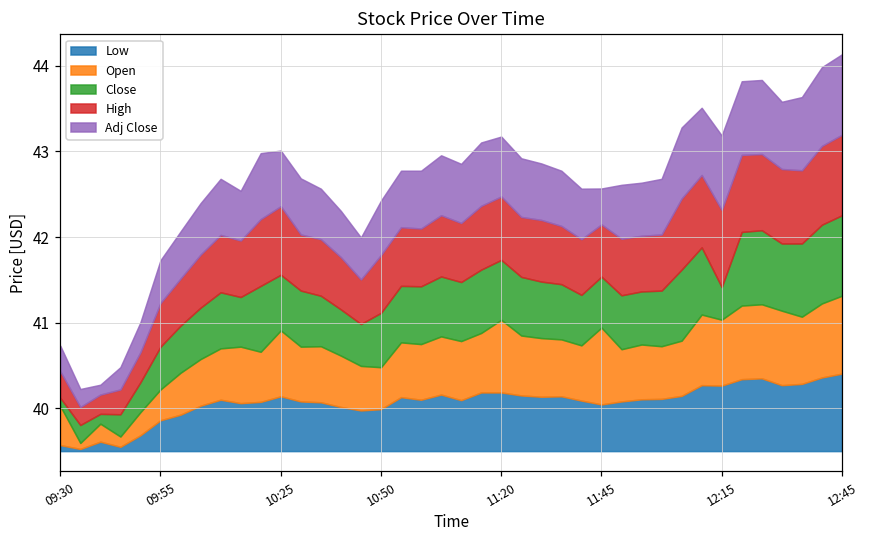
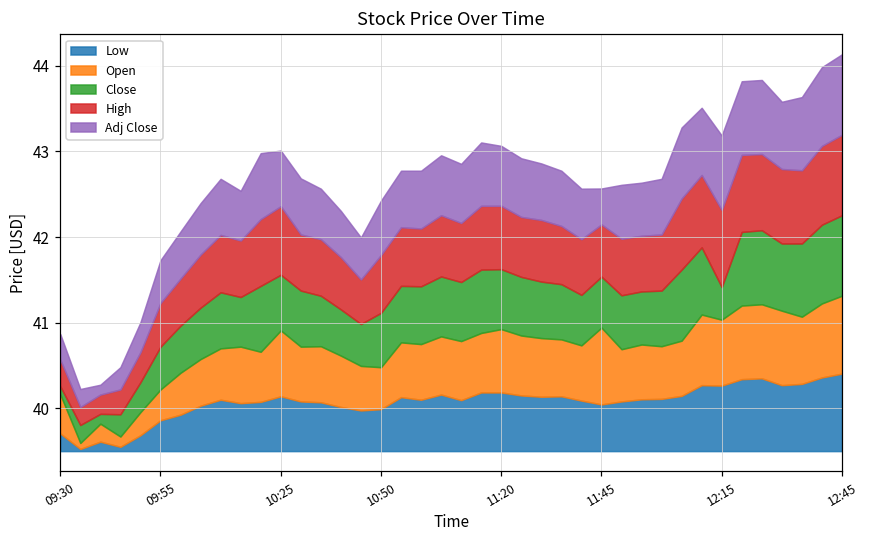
Low, 09:30: 39.6 -> 39.7
Open, 11:20: 0.8 -> 0.7
